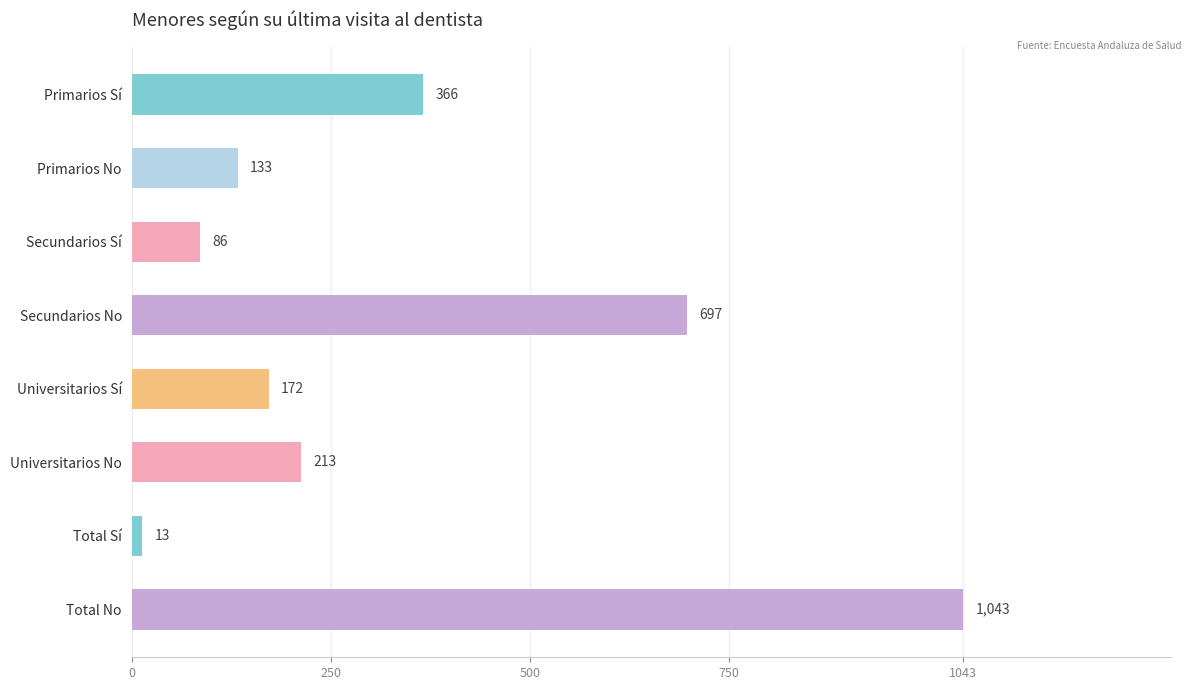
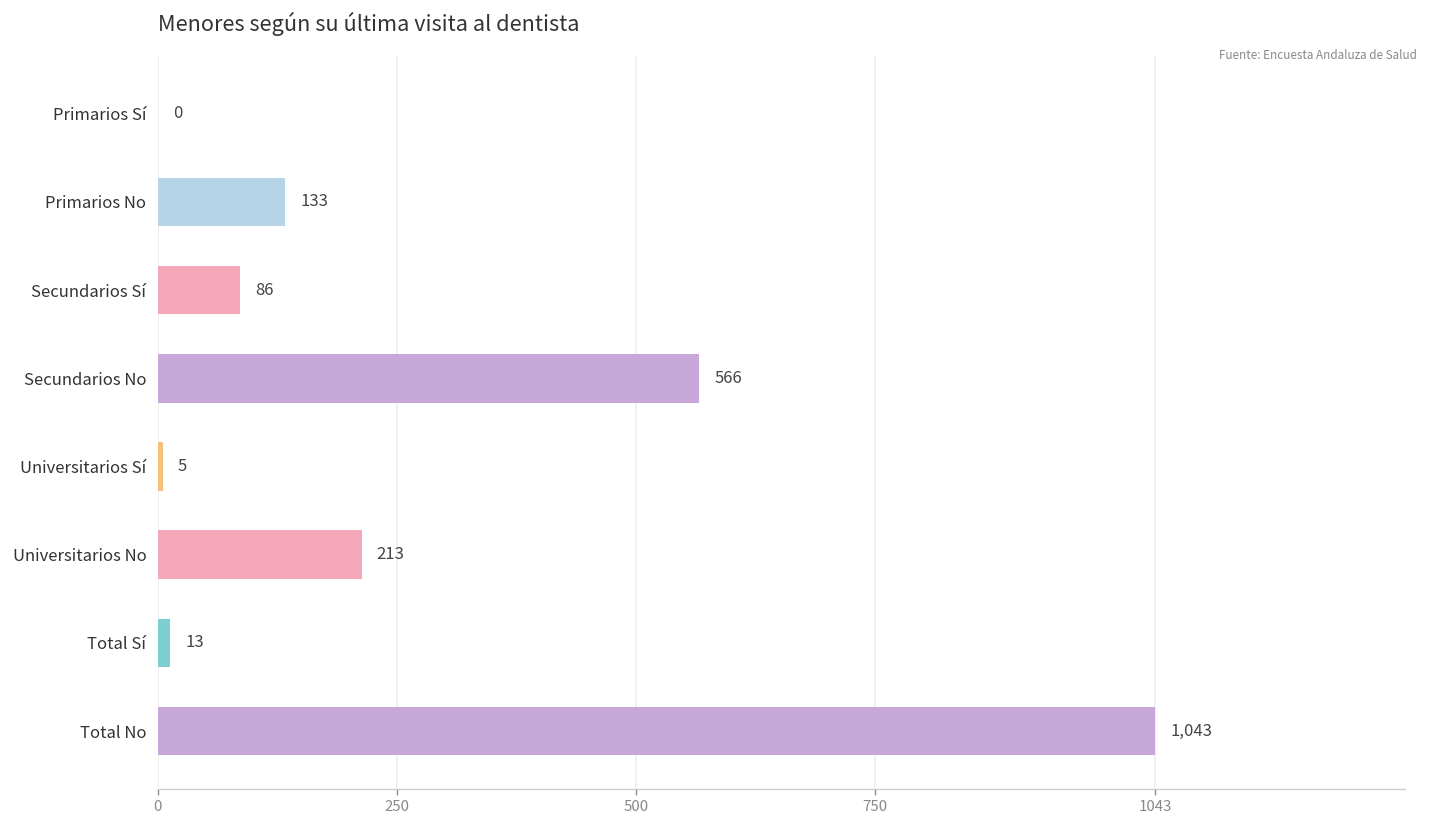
Primarios Sí: 366 -> 0
Secundarios No: 697 -> 566
Universitarios Sí: 172 -> 5
